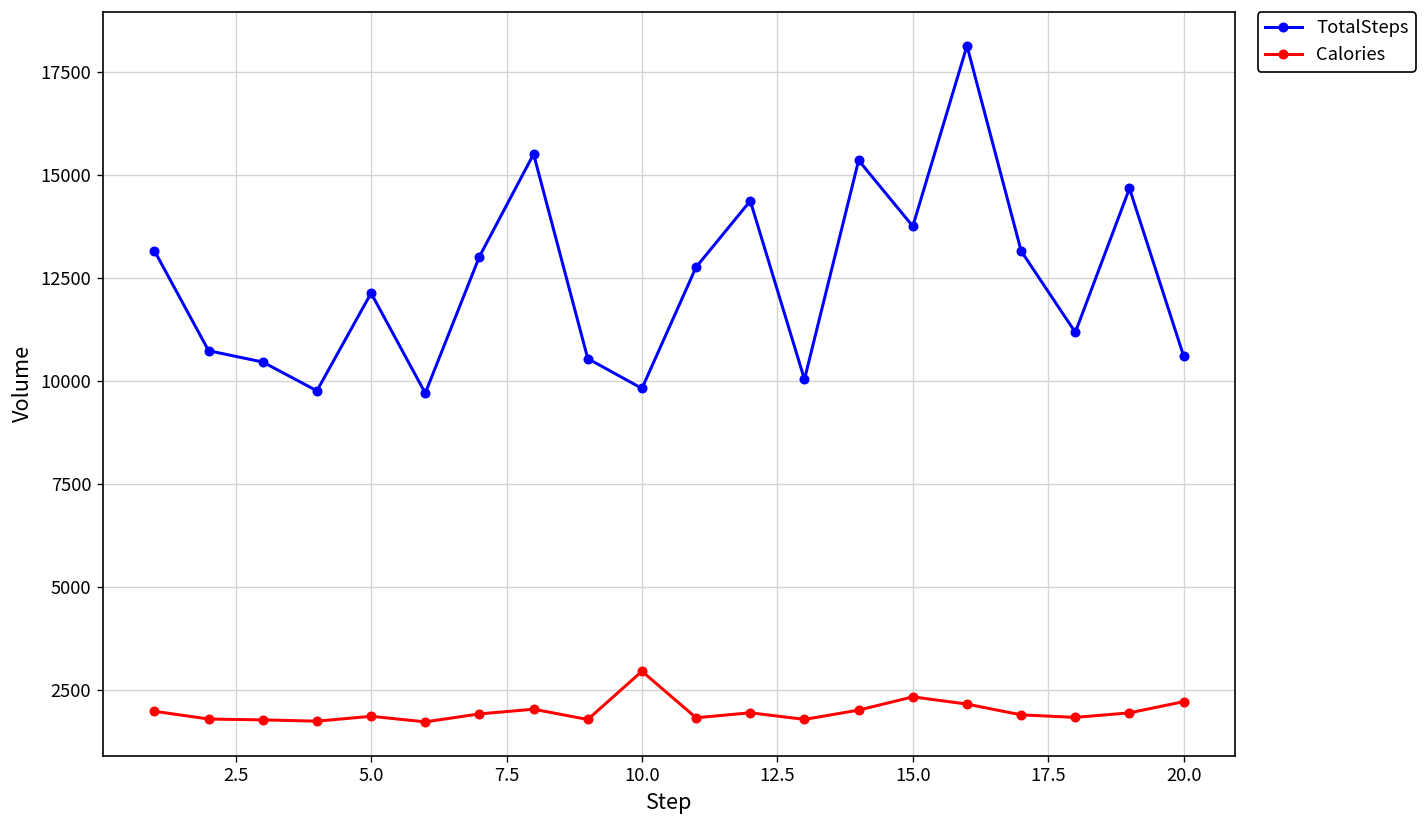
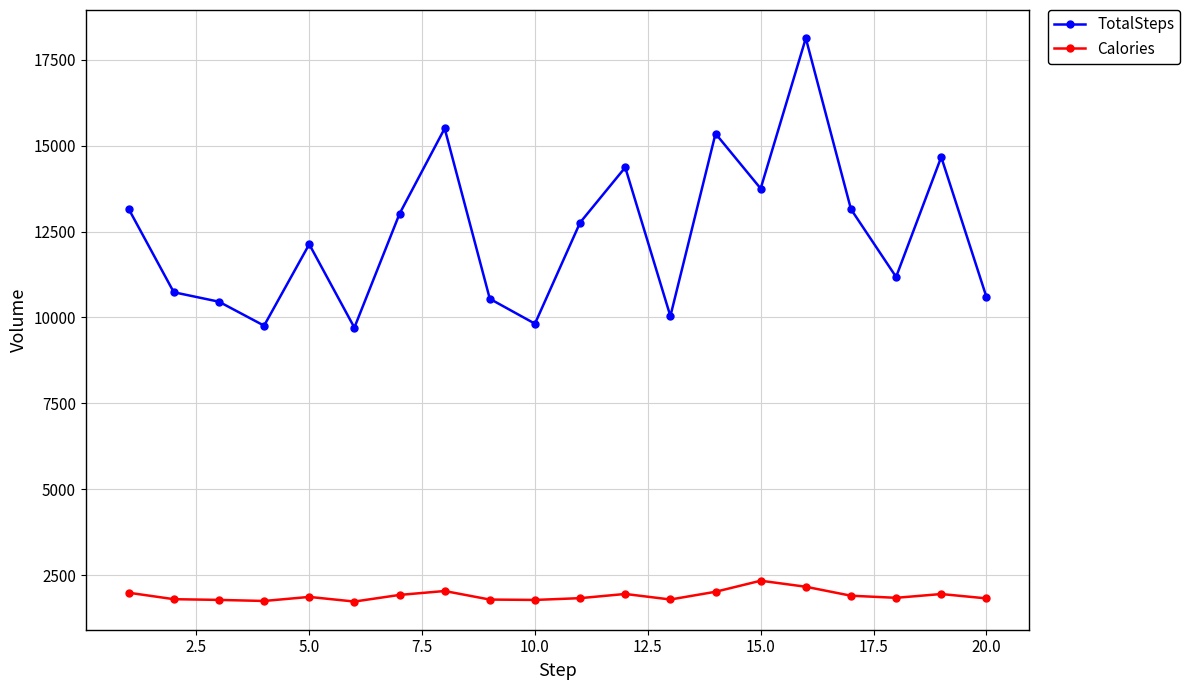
Calories, 10.0: 3000 -> 1800
Calories, 20.0: 2200 -> 1800
